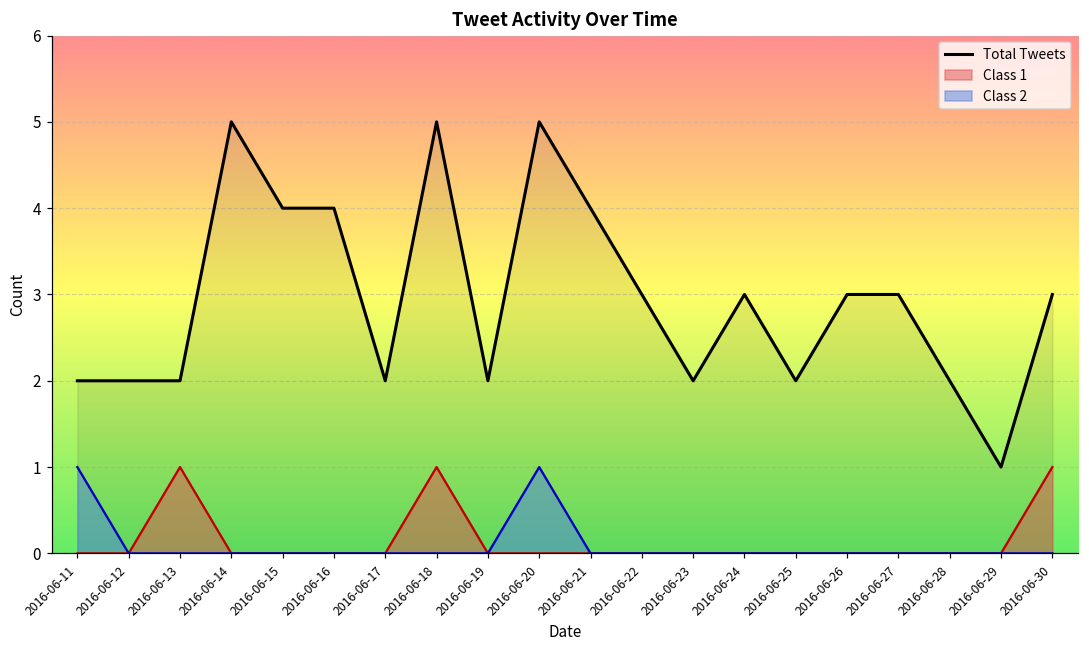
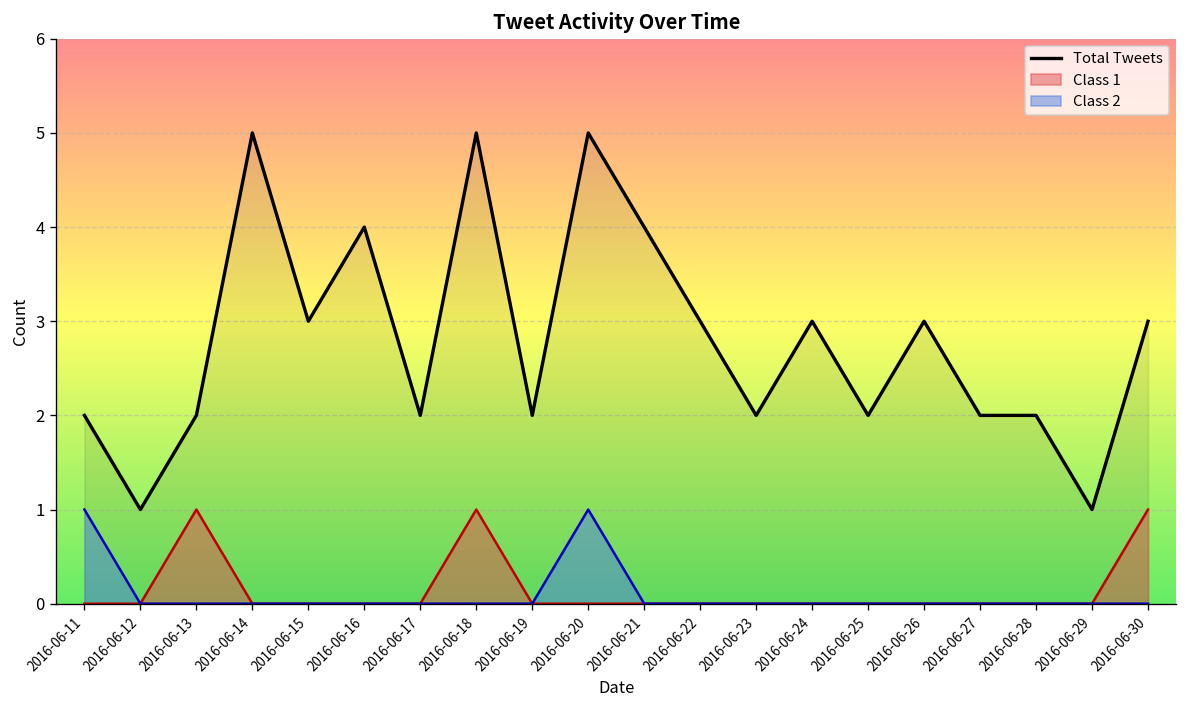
Total Tweets, 2016-06-12: 2 -> 1
Total Tweets, 2016-06-15: 4 -> 3
Total Tweets, 2016-06-27: 3 -> 2
